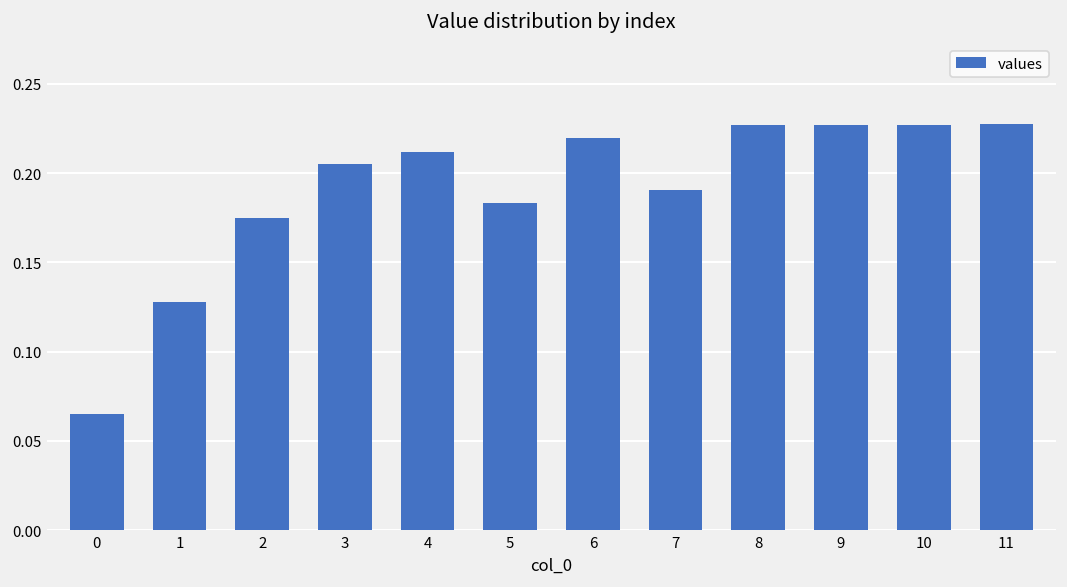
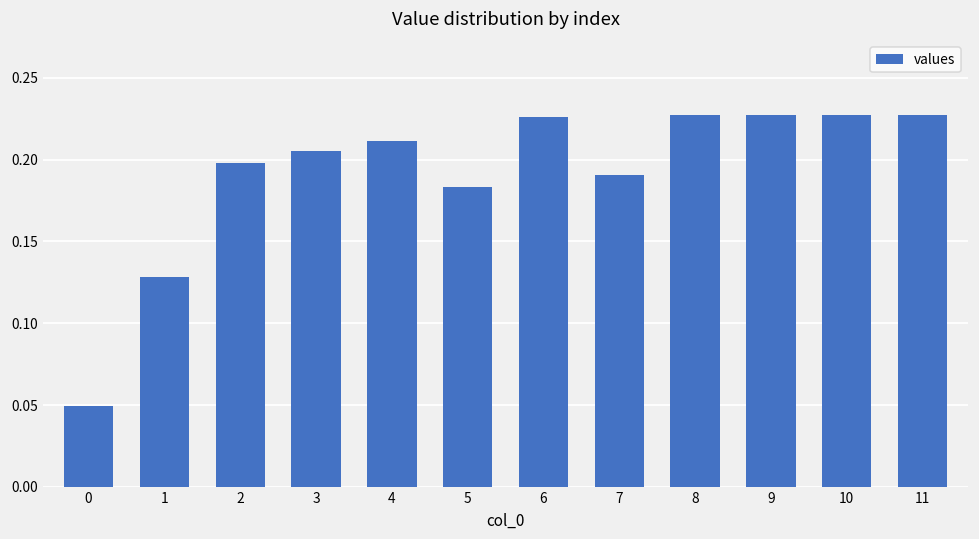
0: 0.066 -> 0.050
2: 0.178 -> 0.201
6: 0.223 -> 0.230
